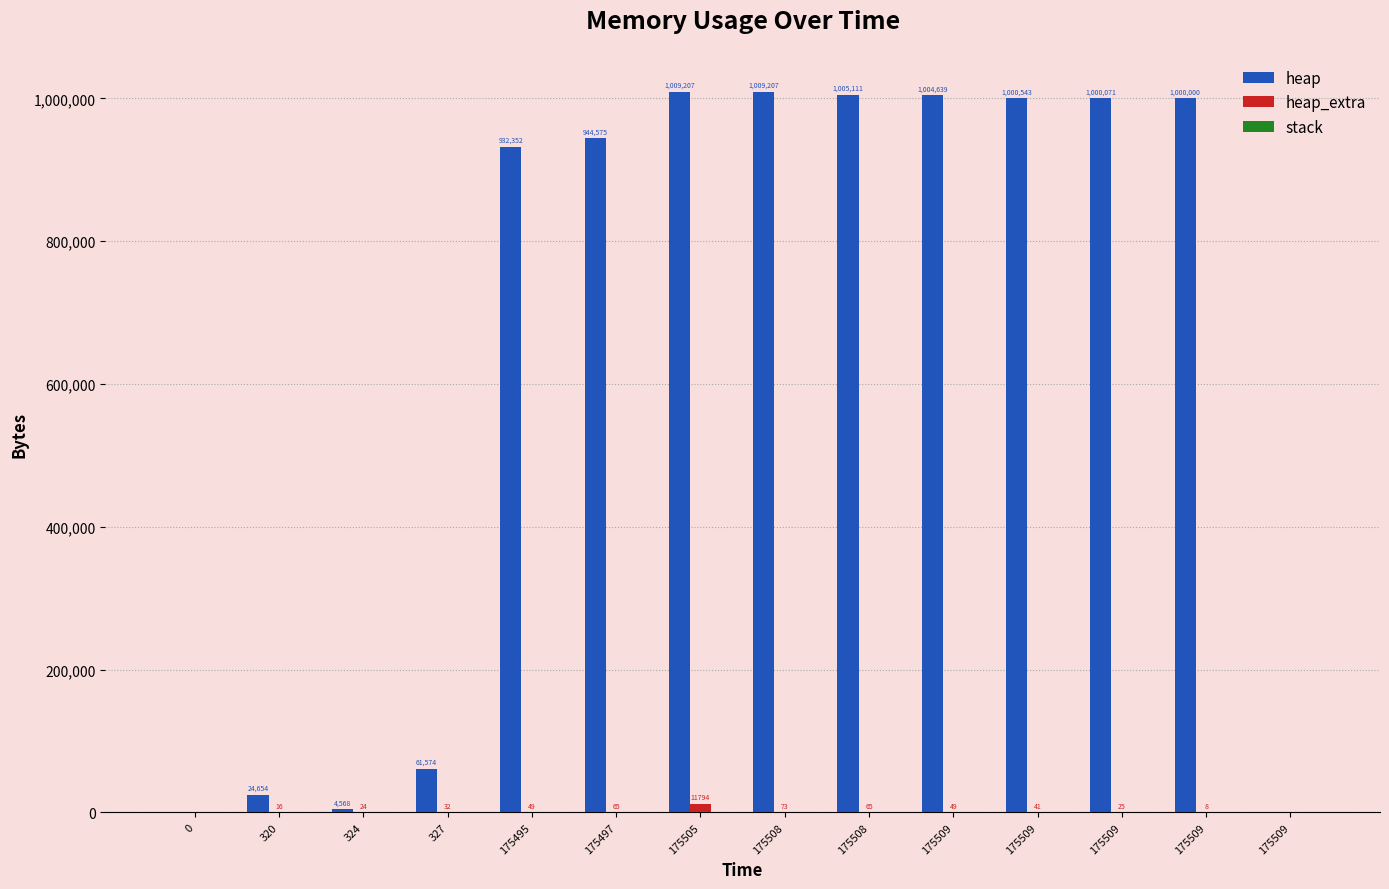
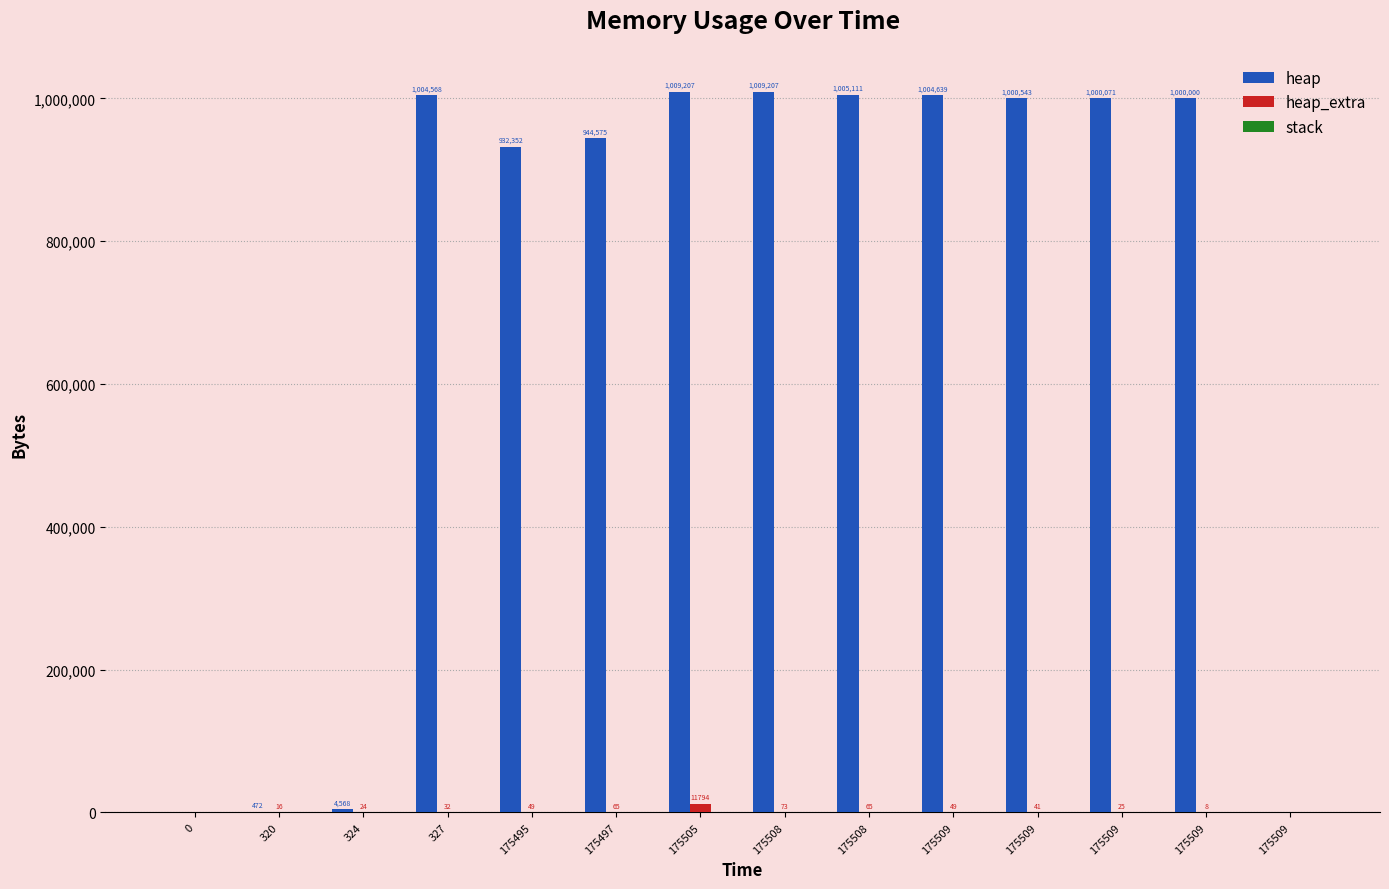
heap, 320: 24,654 -> 472
heap, 327: 61,574 -> 1,004,568
